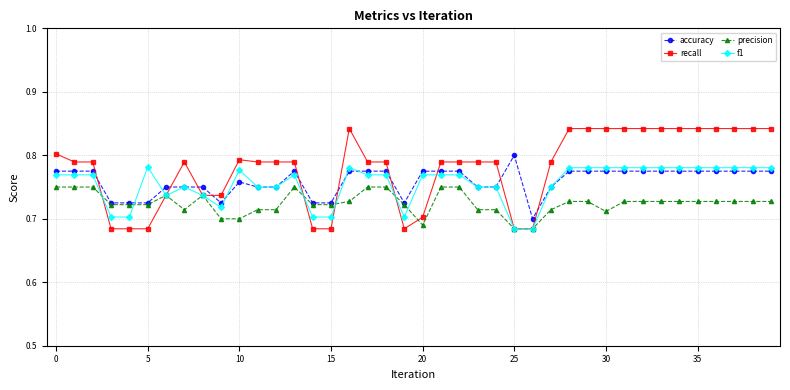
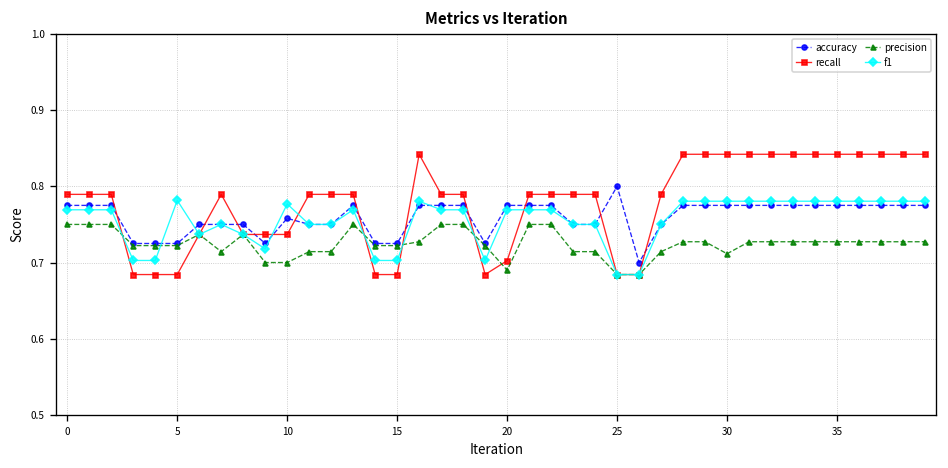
recall, 0: 0.80 -> 0.79
recall, 10: 0.79 -> 0.74
